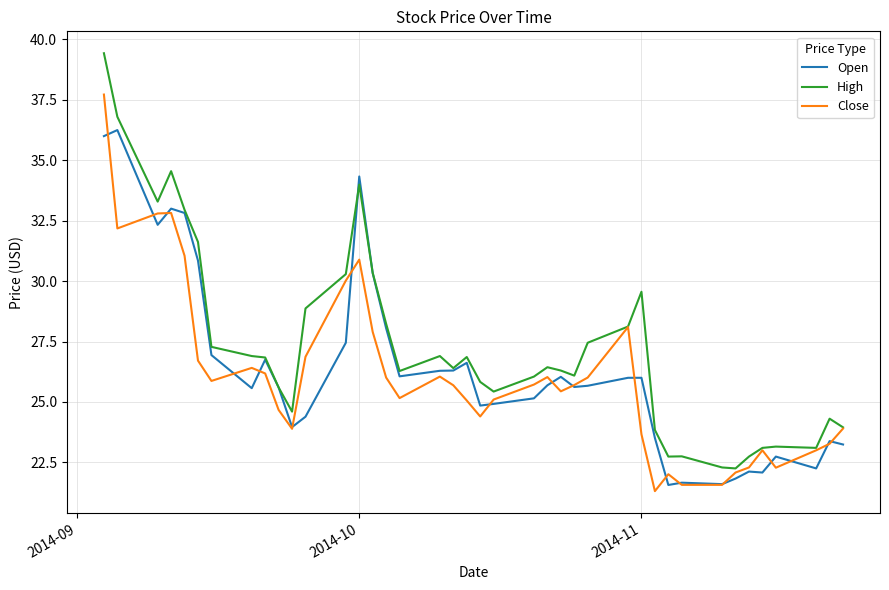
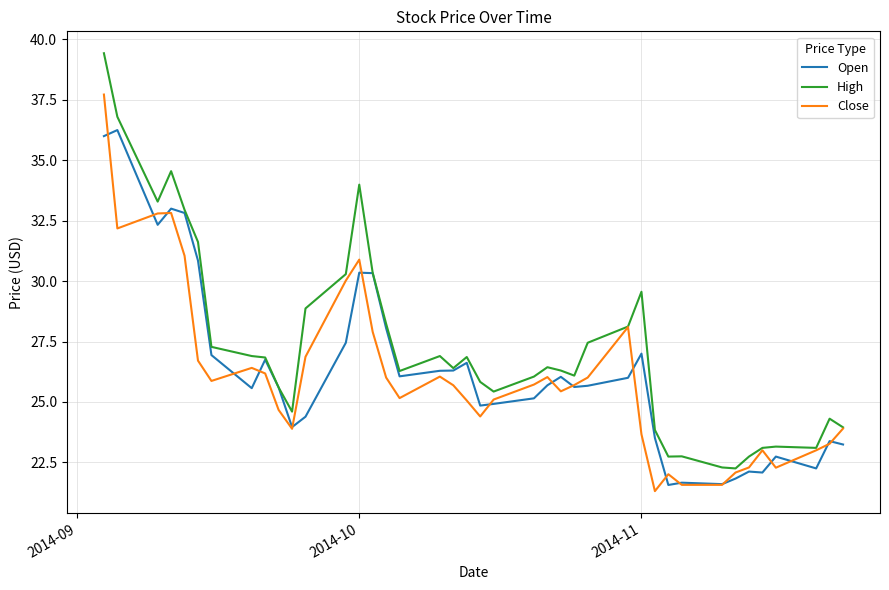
Open, 2014-10: 34.3 -> 30.4
Open, 2014-11: 26 -> 27
